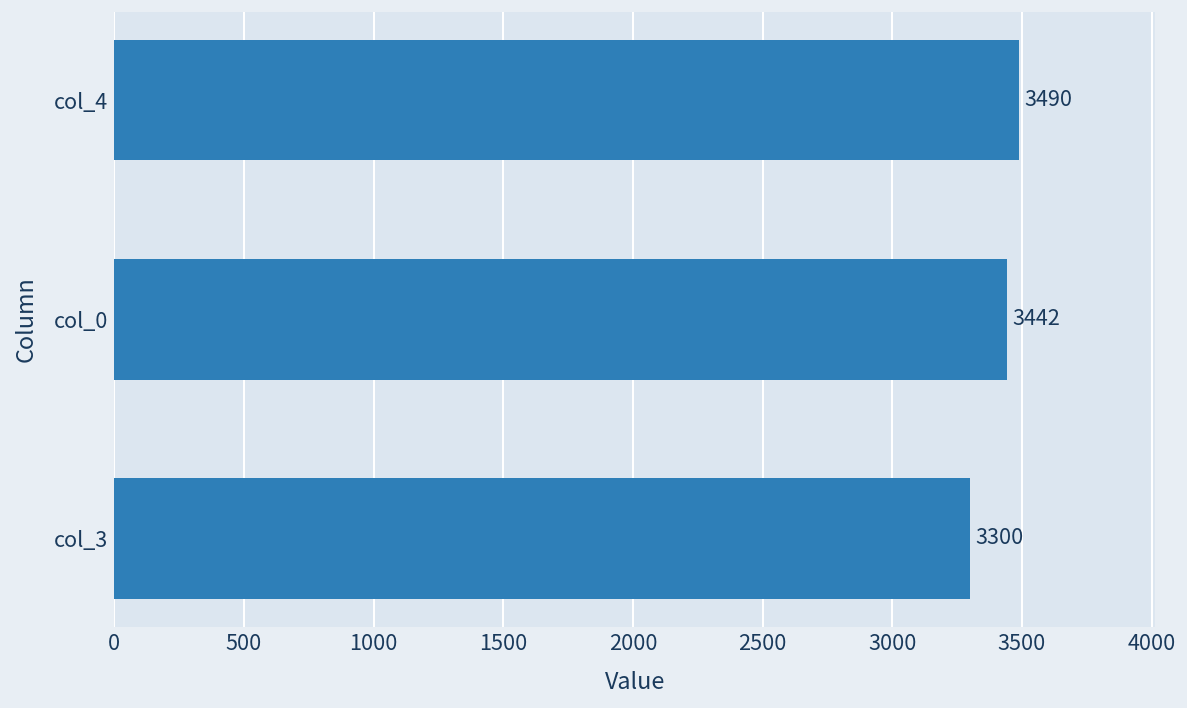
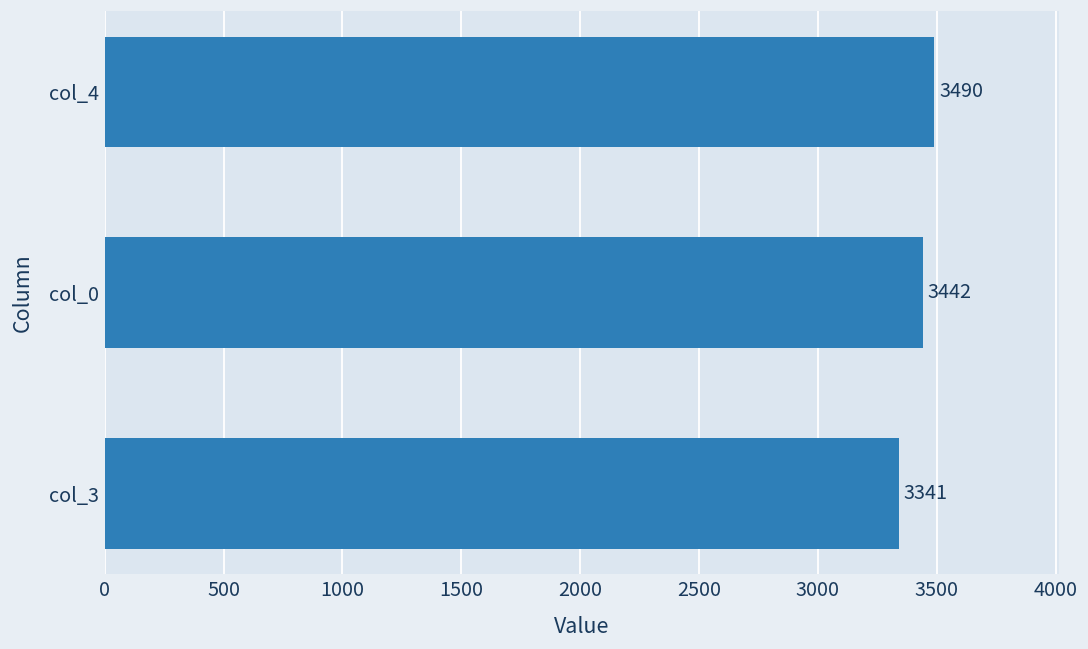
col_3: 3300 -> 3341
